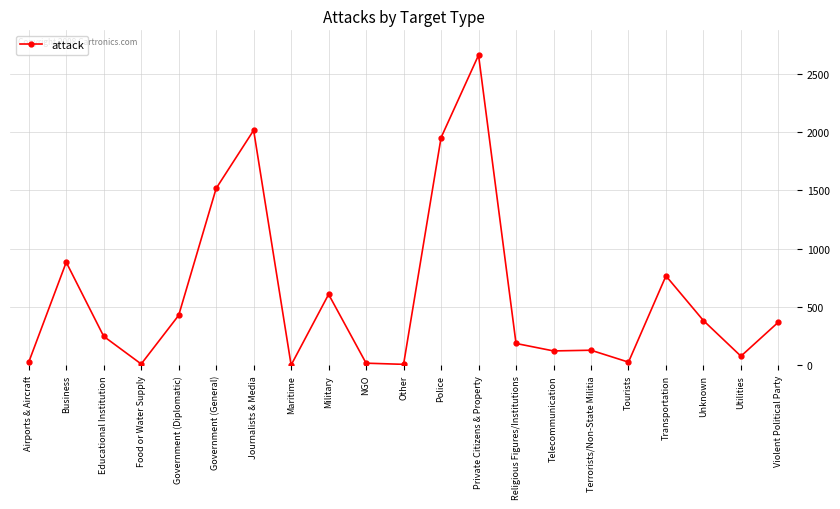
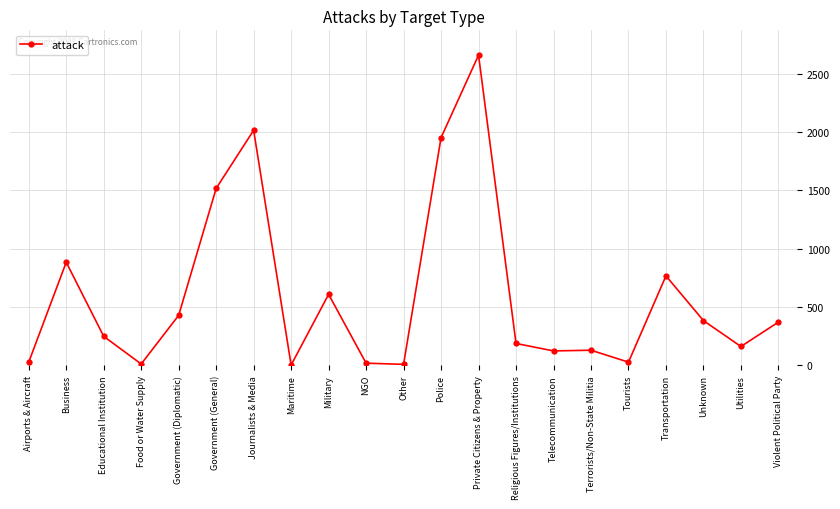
Utilities: 80 -> 160
